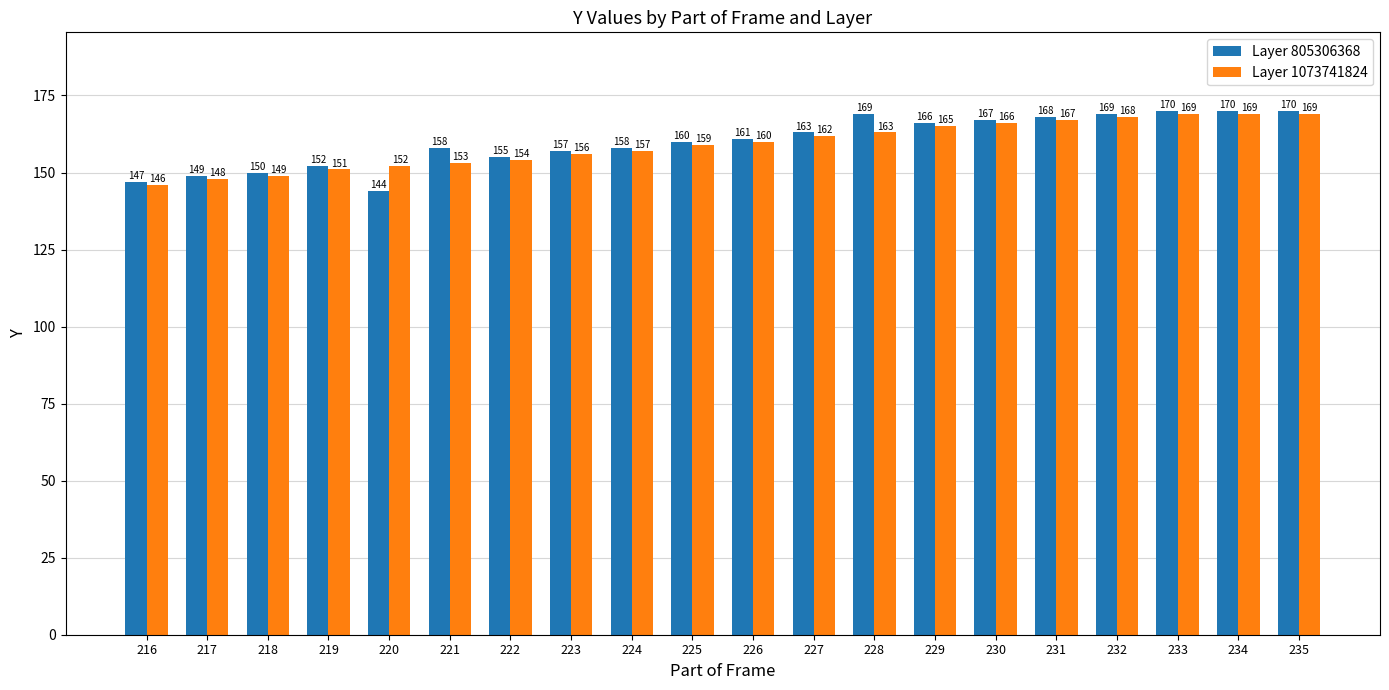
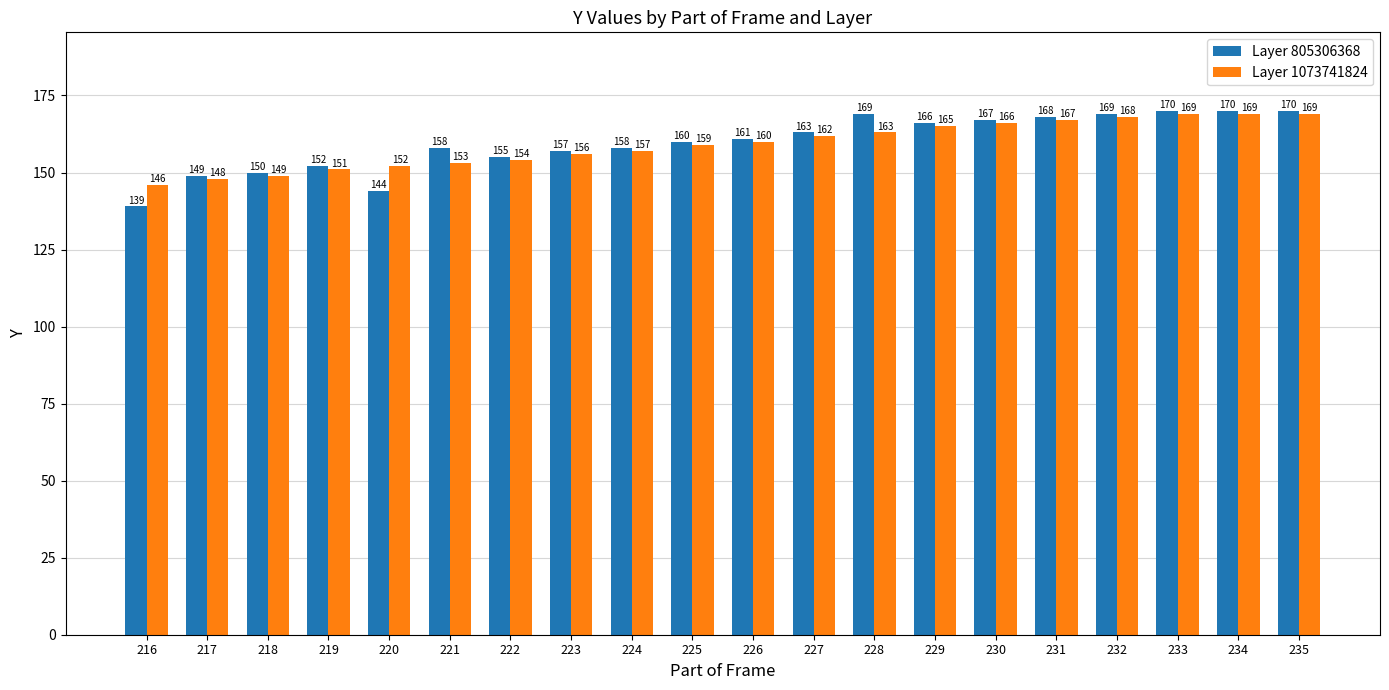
Layer 805306368, 216: 147 -> 139
